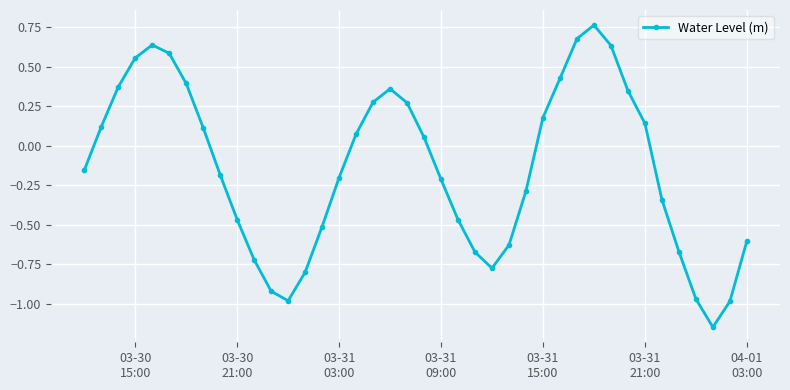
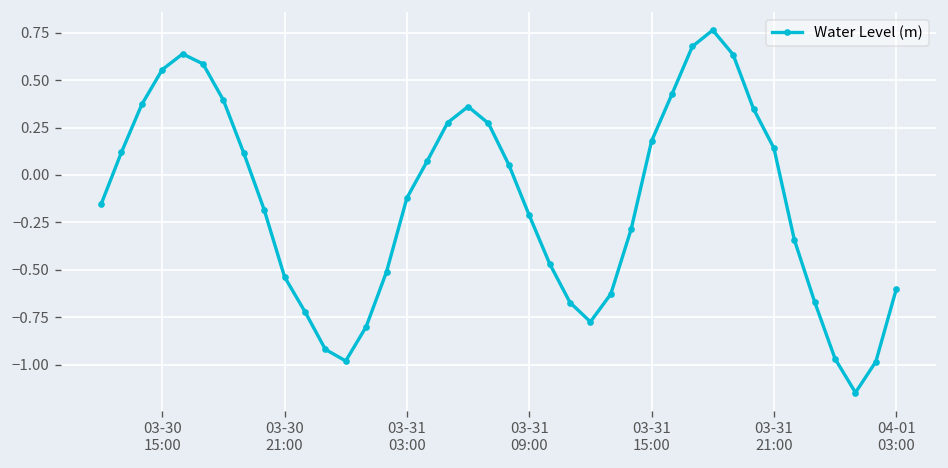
03-30 21:00: -0.47 -> -0.54
03-31 03:00: -0.20 -> -0.12
